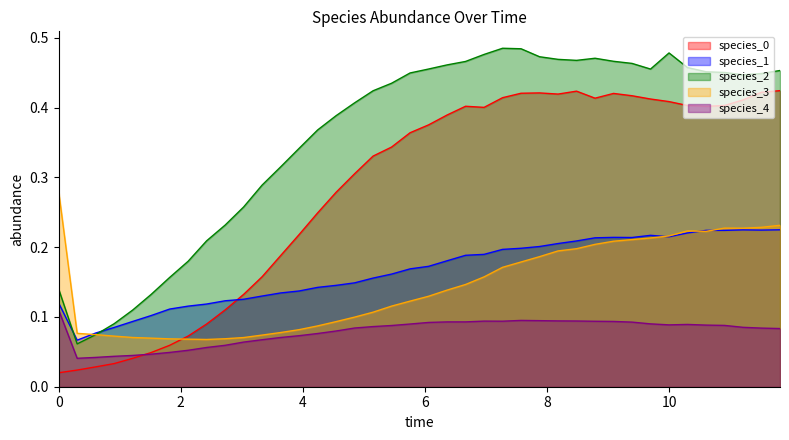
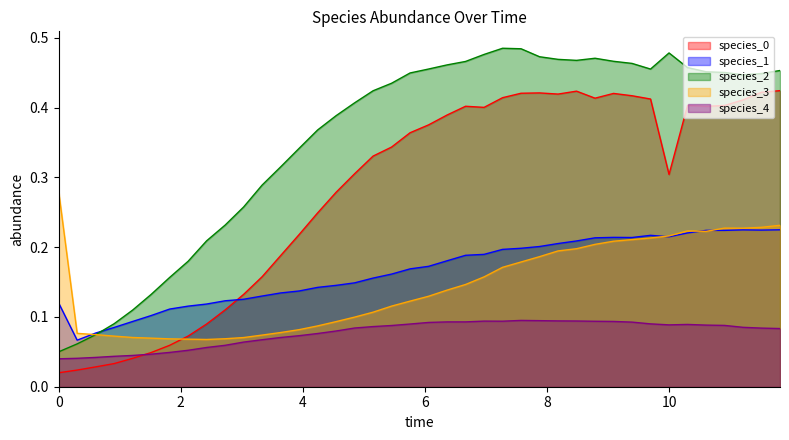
species_2, 0: 0.14 -> 0.05
species_4, 0: 0.11 -> 0.04
species_0, 10: 0.41 -> 0.30
